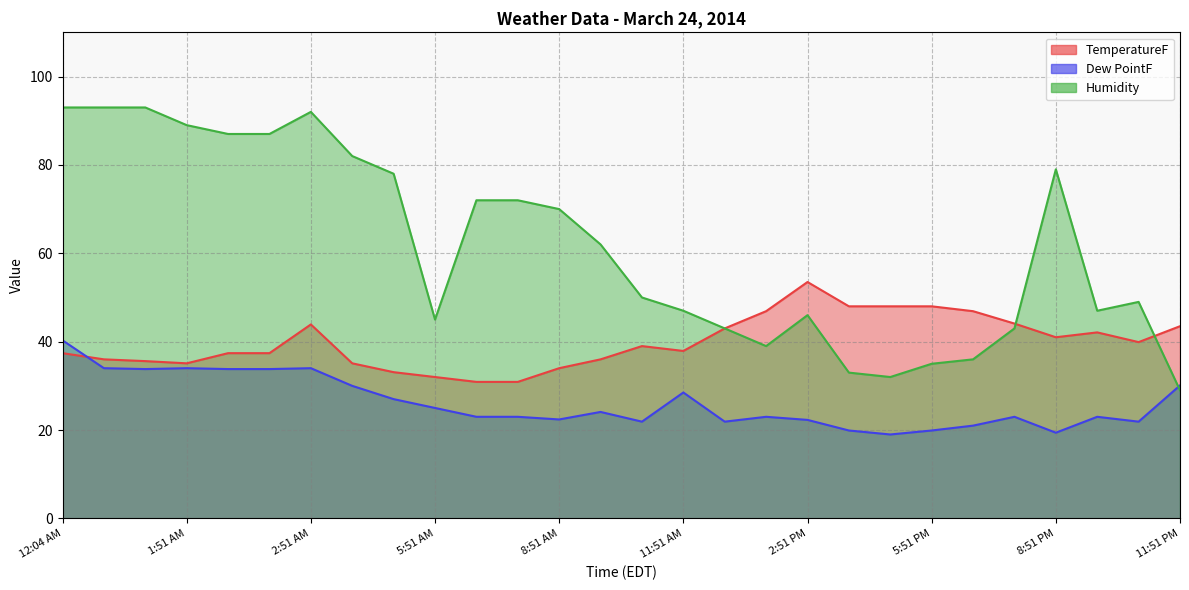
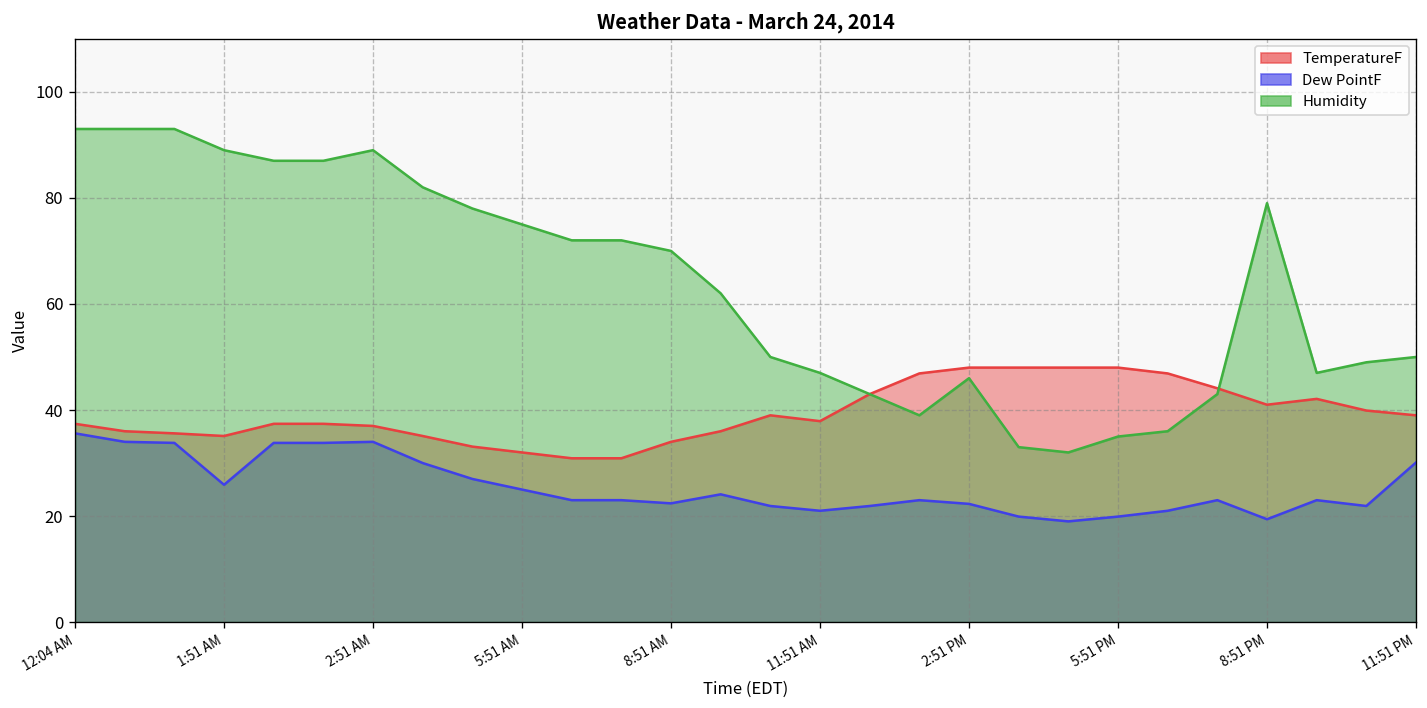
Dew PointF, 12:04 AM: 40 -> 36
Dew PointF, 1:51 AM: 34 -> 26
TemperatureF, 2:51 AM: 44 -> 37
Humidity, 2:51 AM: 92 -> 89
Humidity, 5:51 AM: 45 -> 75
Dew PointF, 11:51 AM: 29 -> 21
TemperatureF, 2:51 PM: 54 -> 48
TemperatureF, 11:51 PM: 44 -> 39
Humidity, 11:51 PM: 29 -> 50
